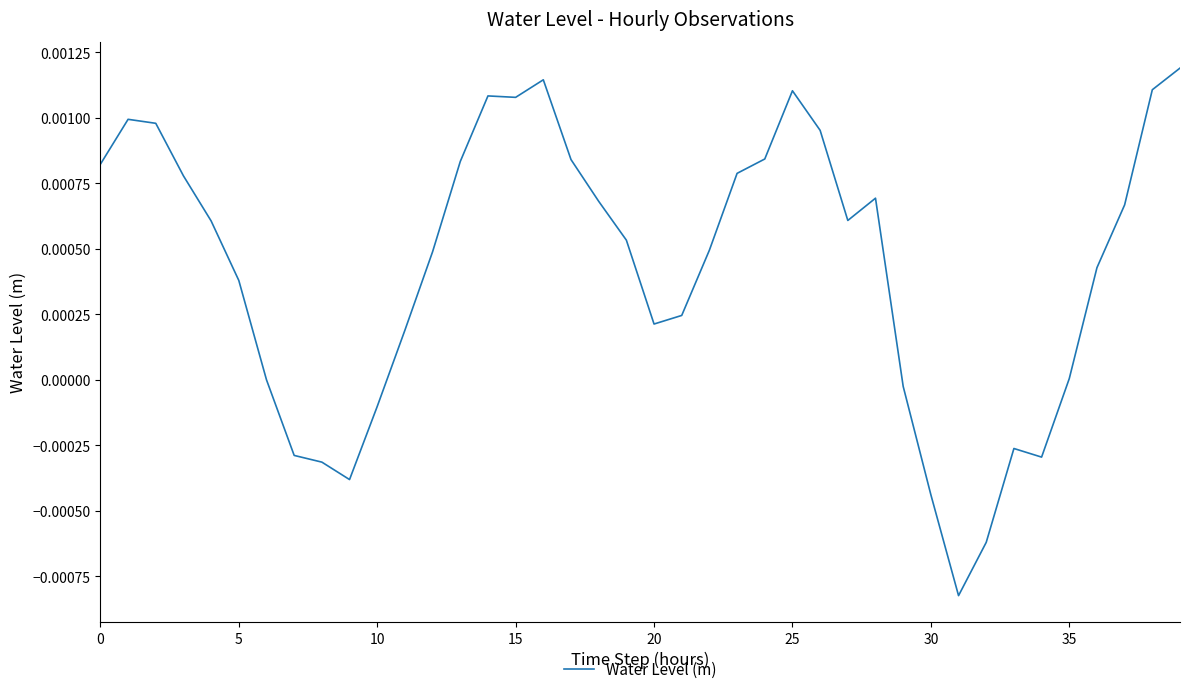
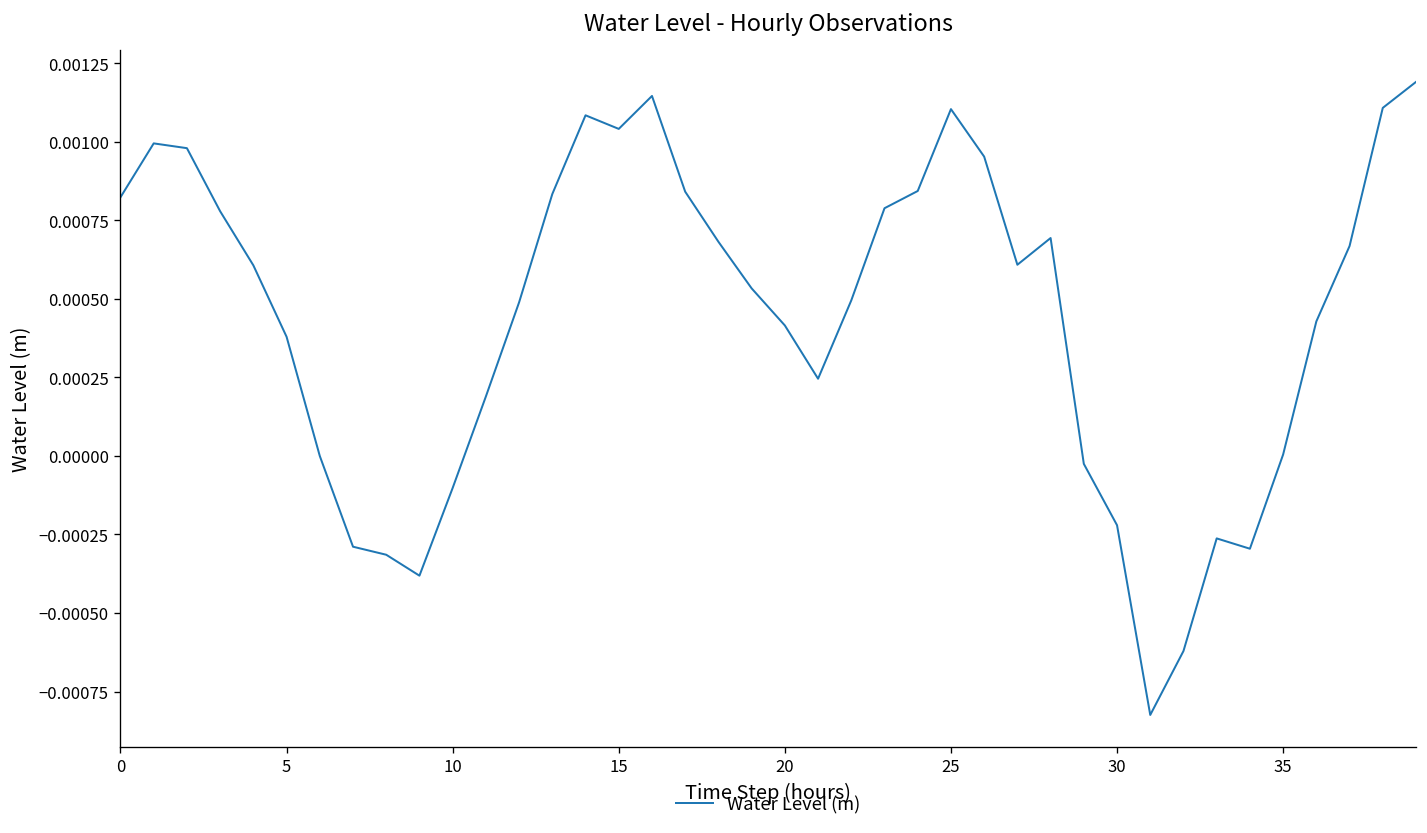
15: 0.00108 -> 0.00104
20: 0.00021 -> 0.00042
30: -0.00044 -> -0.00022
